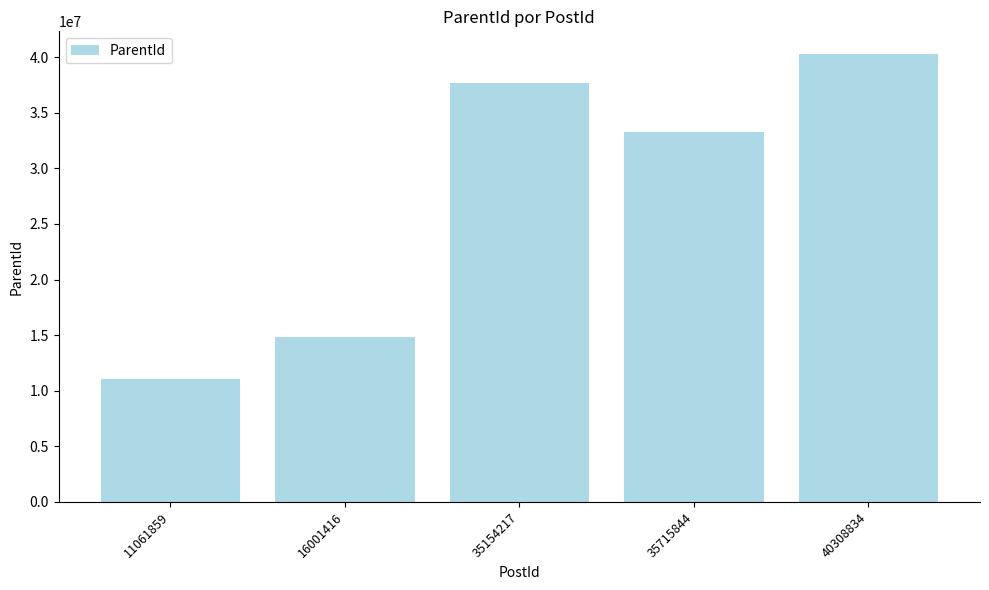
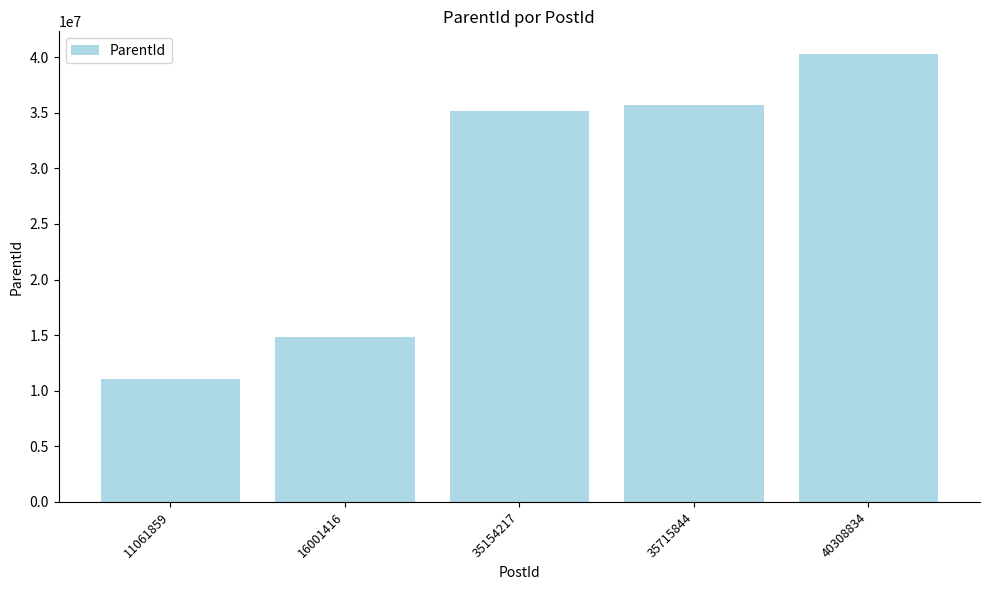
35154217: 37700000 -> 35200000
35715844: 33200000 -> 35700000
